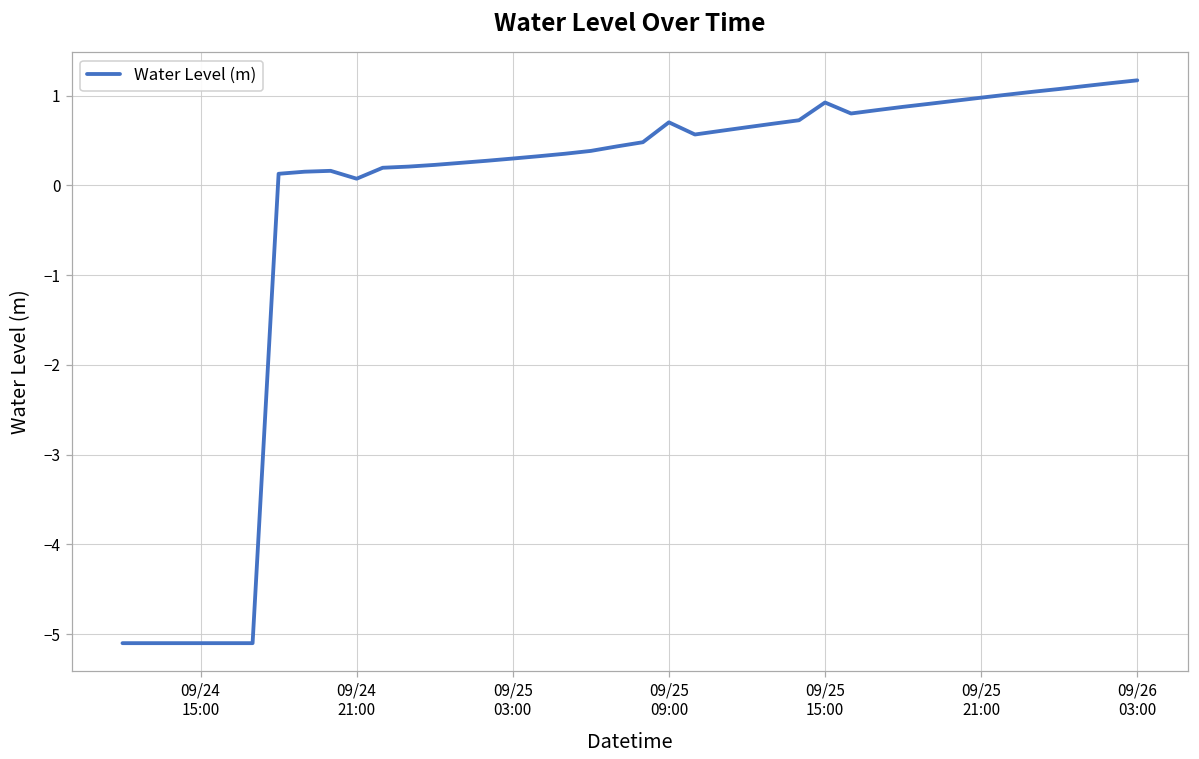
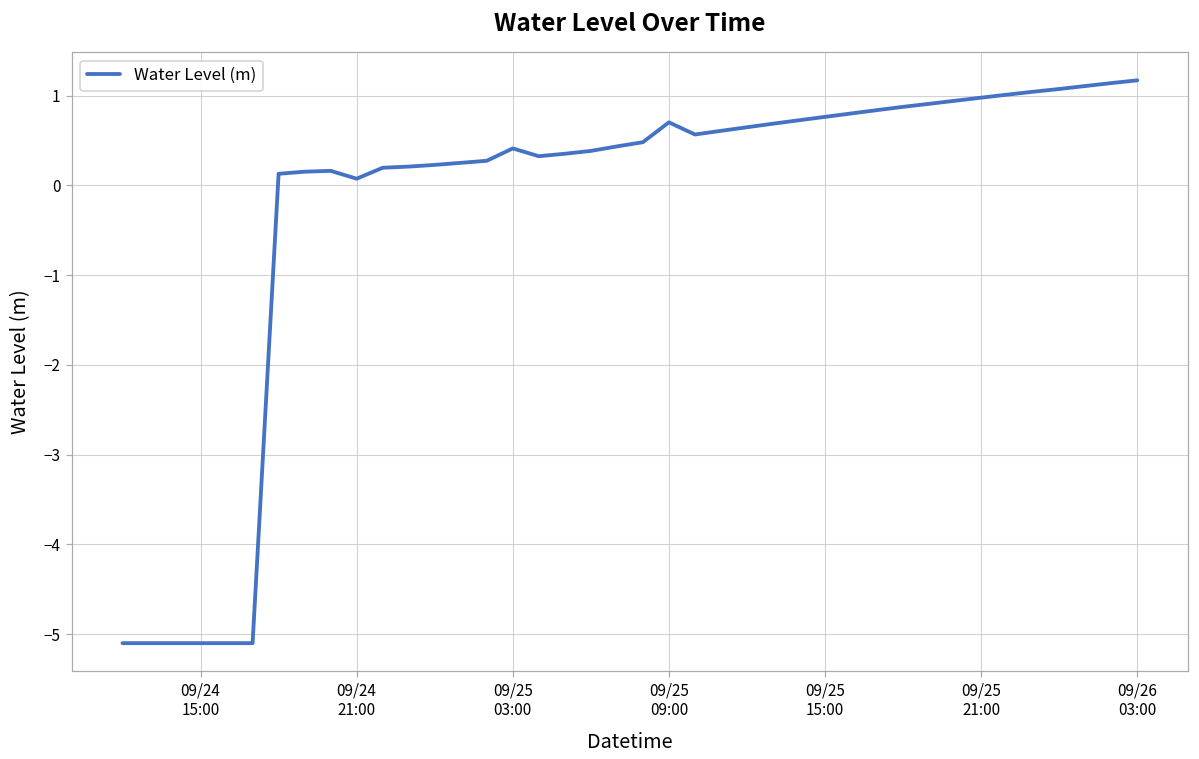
09/25 03:00: 0.3 -> 0.4
09/25 15:00: 0.9 -> 0.8
